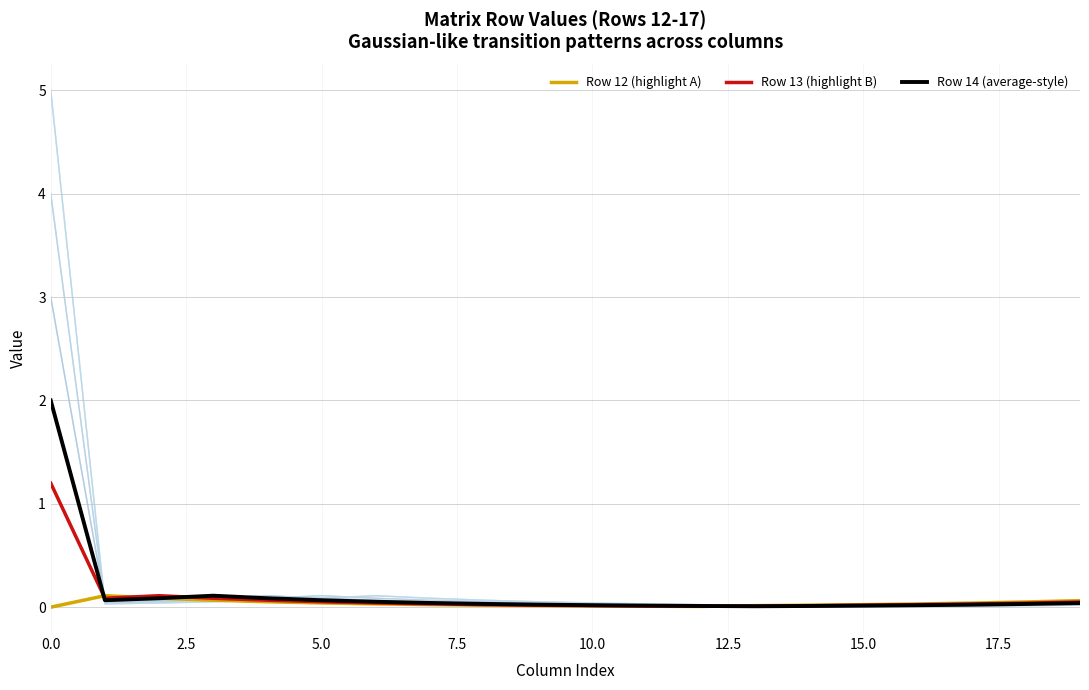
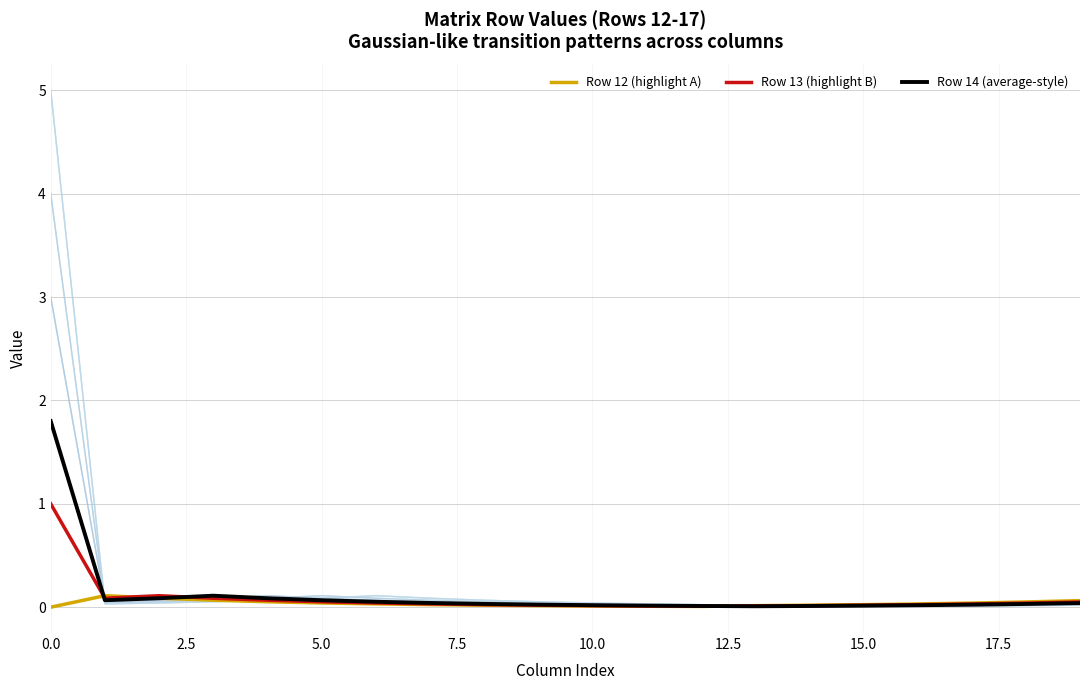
Row 13 (highlight B), 0.0: 1.2 -> 1.0
Row 14 (average-style), 0.0: 2.0 -> 1.8
